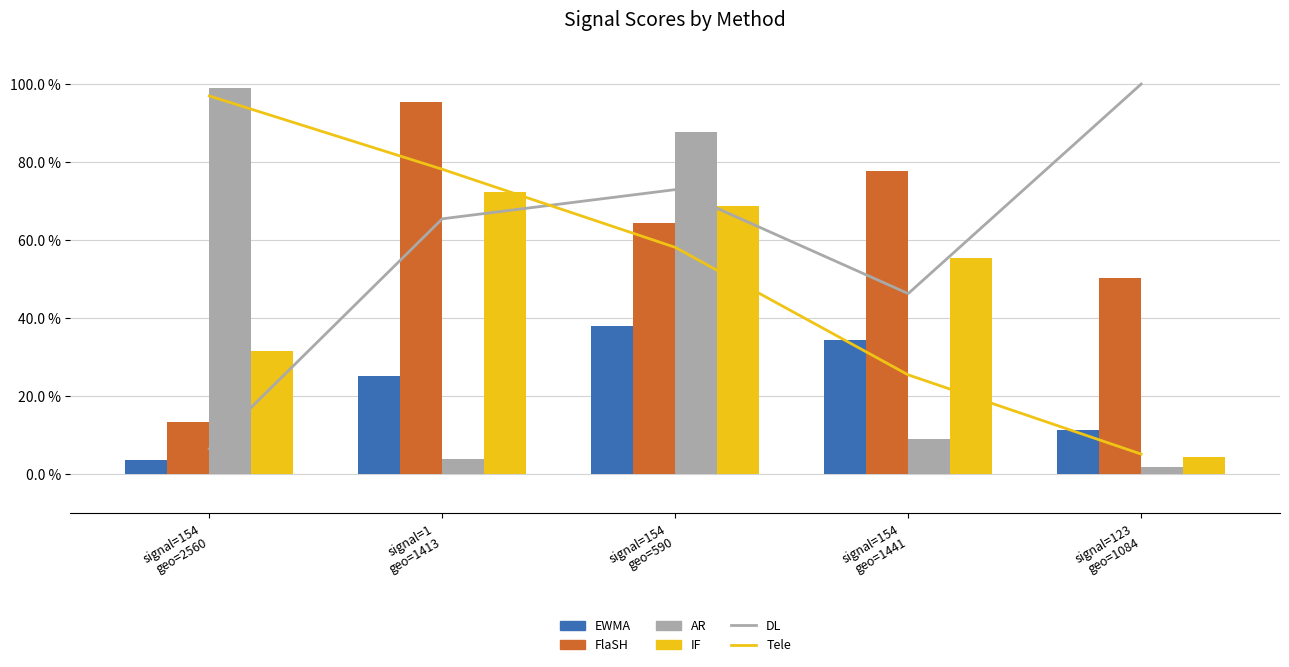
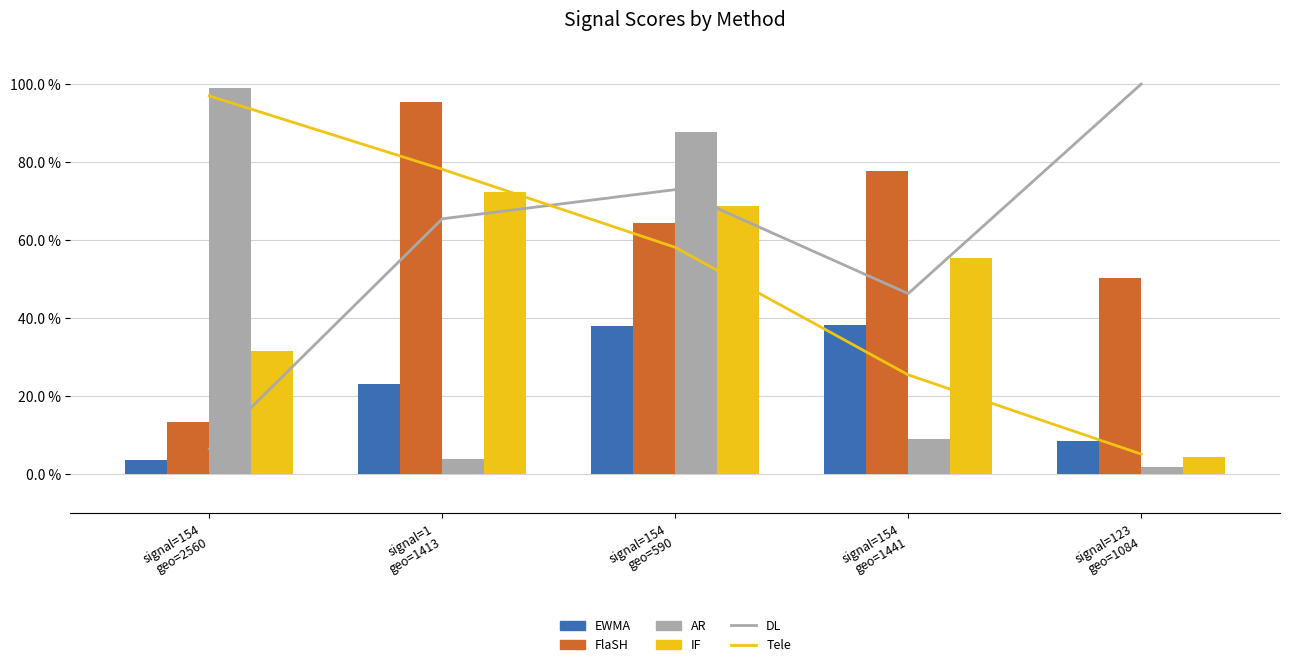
EWMA, signal=1 geo=1413: 25 % -> 23 %
EWMA, signal=154 geo=1441: 34 % -> 38 %
EWMA, signal=123 geo=1084: 11 % -> 8 %
